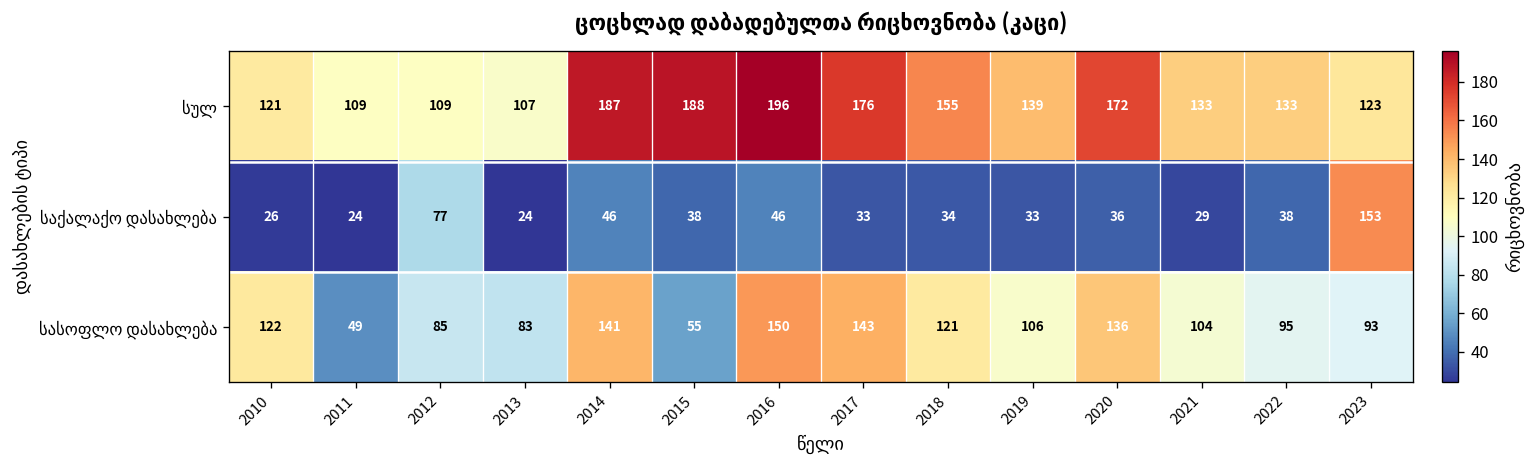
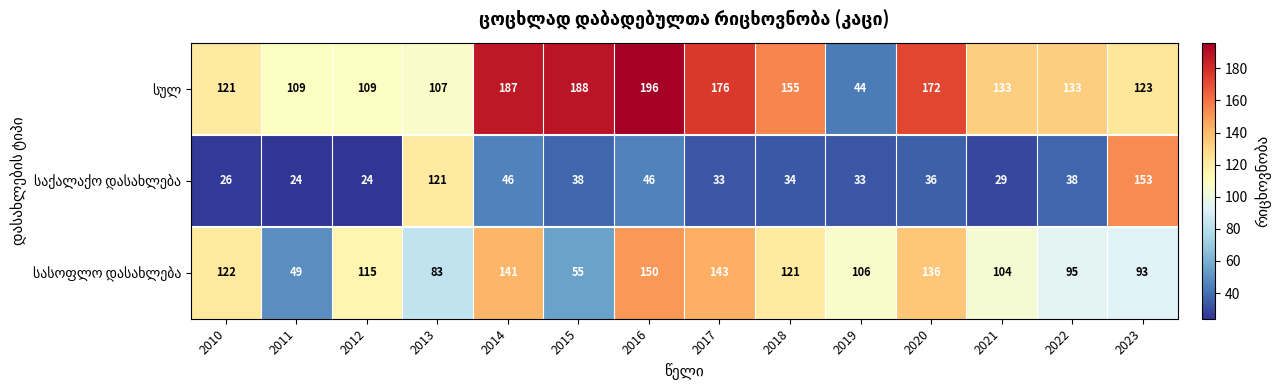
სულ, 2019: 139 -> 44
საქალაქო დასახლება, 2012: 77 -> 24
საქალაქო დასახლება, 2013: 24 -> 121
სასოფლო დასახლება, 2012: 85 -> 115
